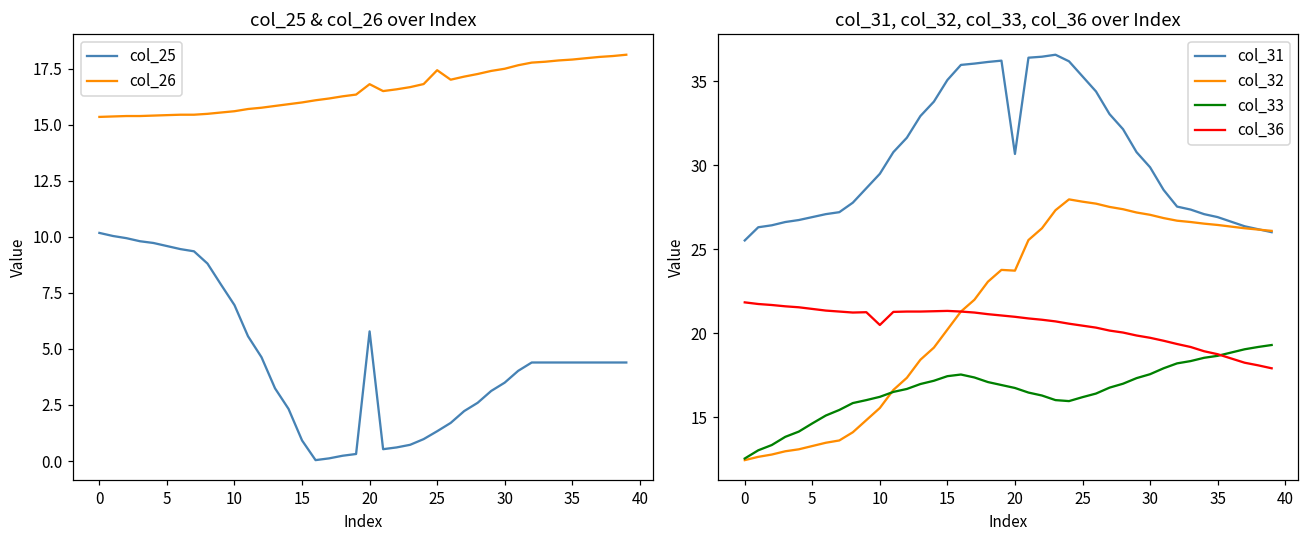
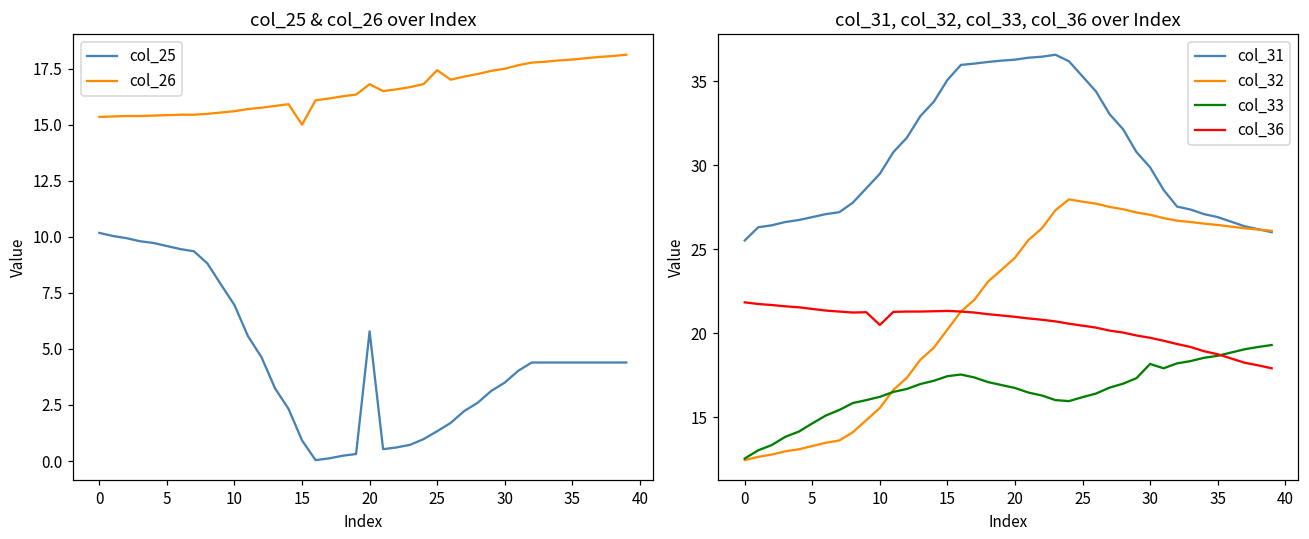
col_25 & col_26 over Index, col_26, 15: 16.0 -> 15.0
col_31, col_32, col_33, col_36 over Index, col_31, 20: 30.7 -> 36.3
col_31, col_32, col_33, col_36 over Index, col_32, 20: 23.7 -> 24.5
col_31, col_32, col_33, col_36 over Index, col_33, 30: 17.6 -> 18.2
